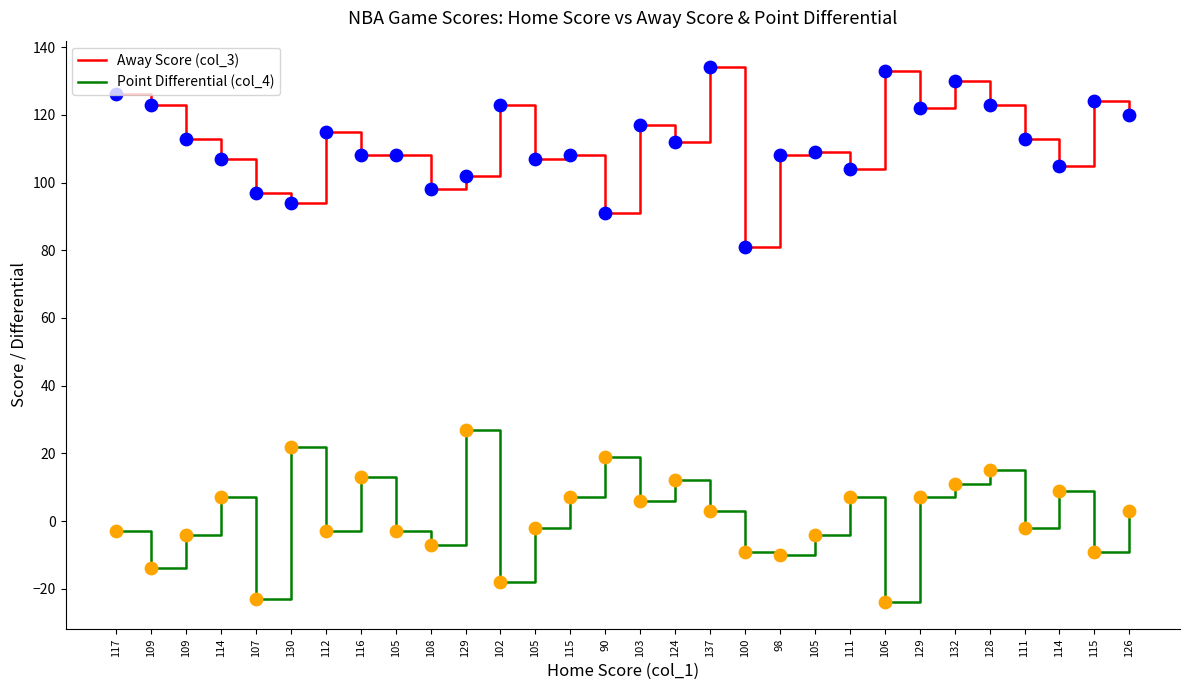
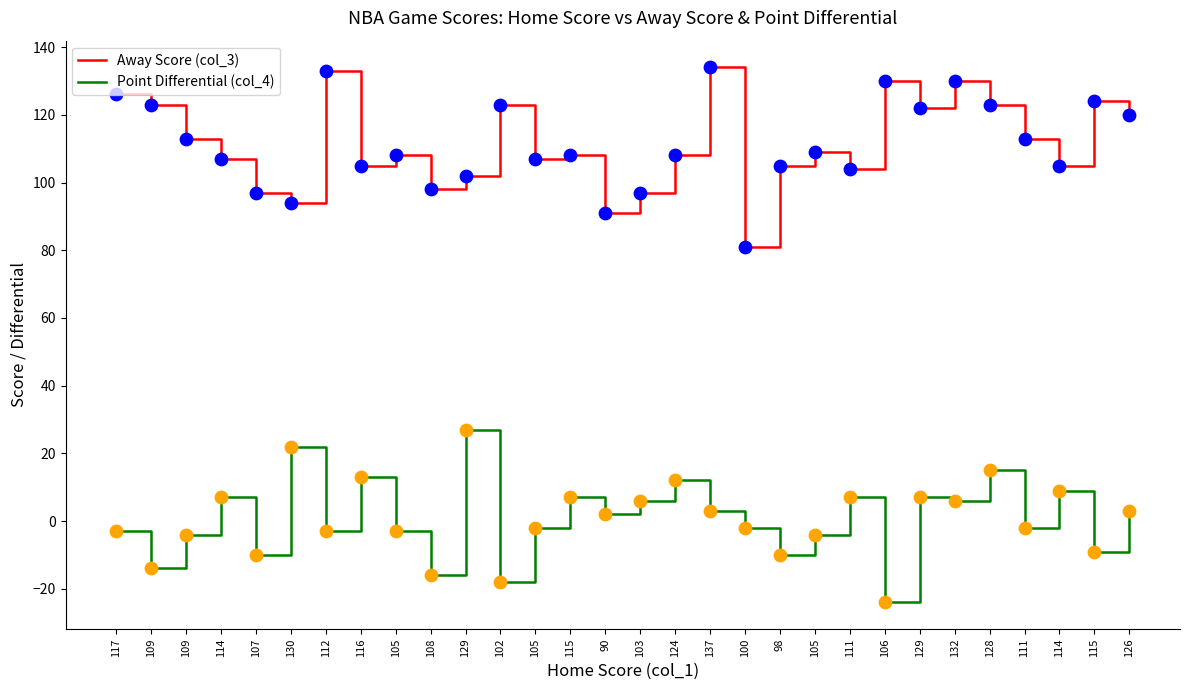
Point Differential (col_4), 107: -23 -> -10
Away Score (col_3), 112: 115 -> 133
Away Score (col_3), 116: 108 -> 105
Point Differential (col_4), 108: -7 -> -16
Point Differential (col_4), 90: 19 -> 2
Away Score (col_3), 103: 117 -> 97
Away Score (col_3), 124: 112 -> 108
Point Differential (col_4), 100: -9 -> -2
Away Score (col_3), 98: 108 -> 105
Away Score (col_3), 106: 133 -> 130
Point Differential (col_4), 132: 11 -> 6
